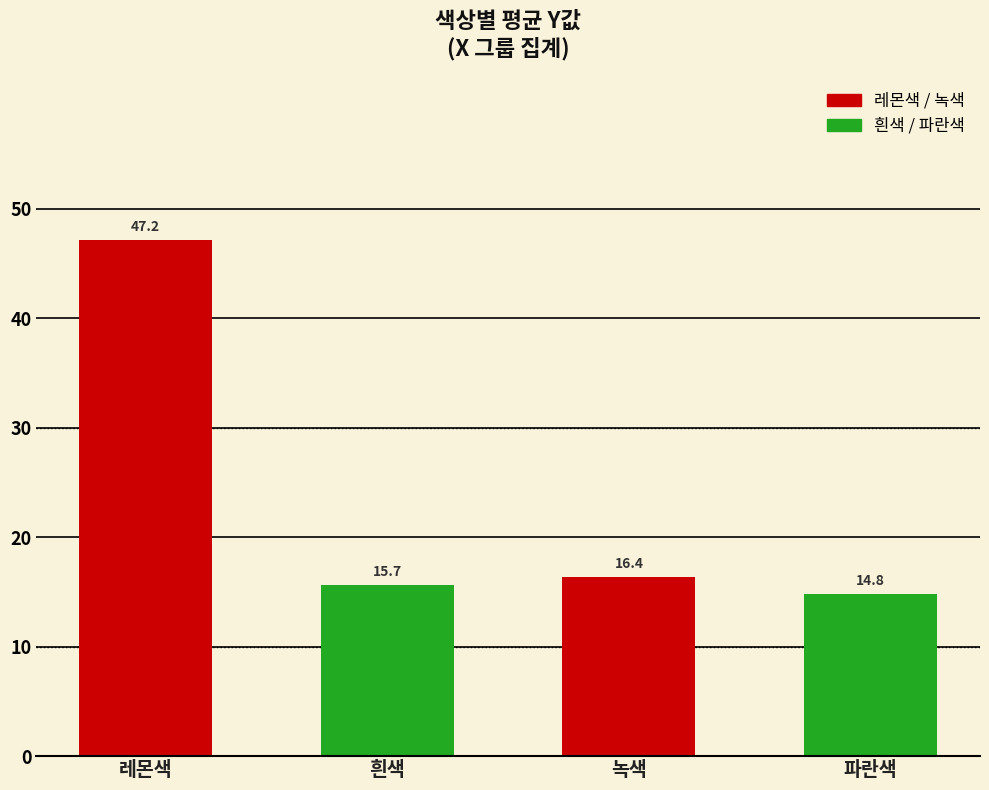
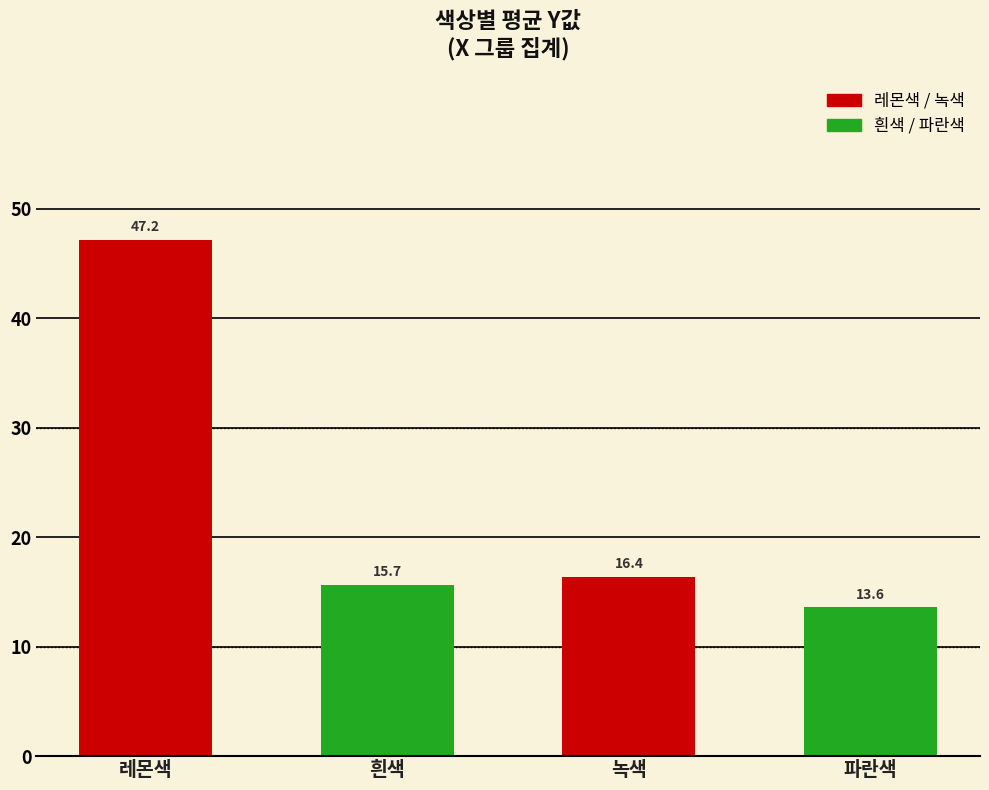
파란색: 14.8 -> 13.6
